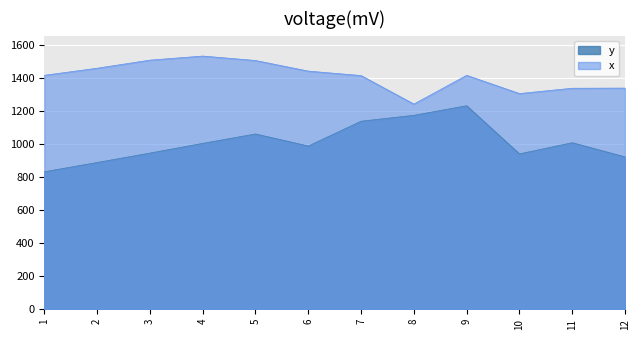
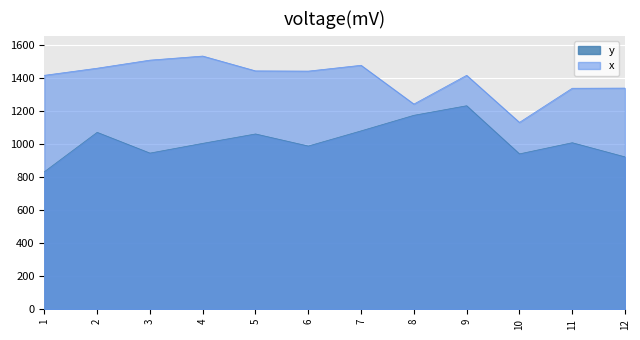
y, 2: 890 -> 1070
x, 5: 1510 -> 1440
y, 7: 1140 -> 1080
x, 7: 1420 -> 1480
x, 10: 1310 -> 1130
